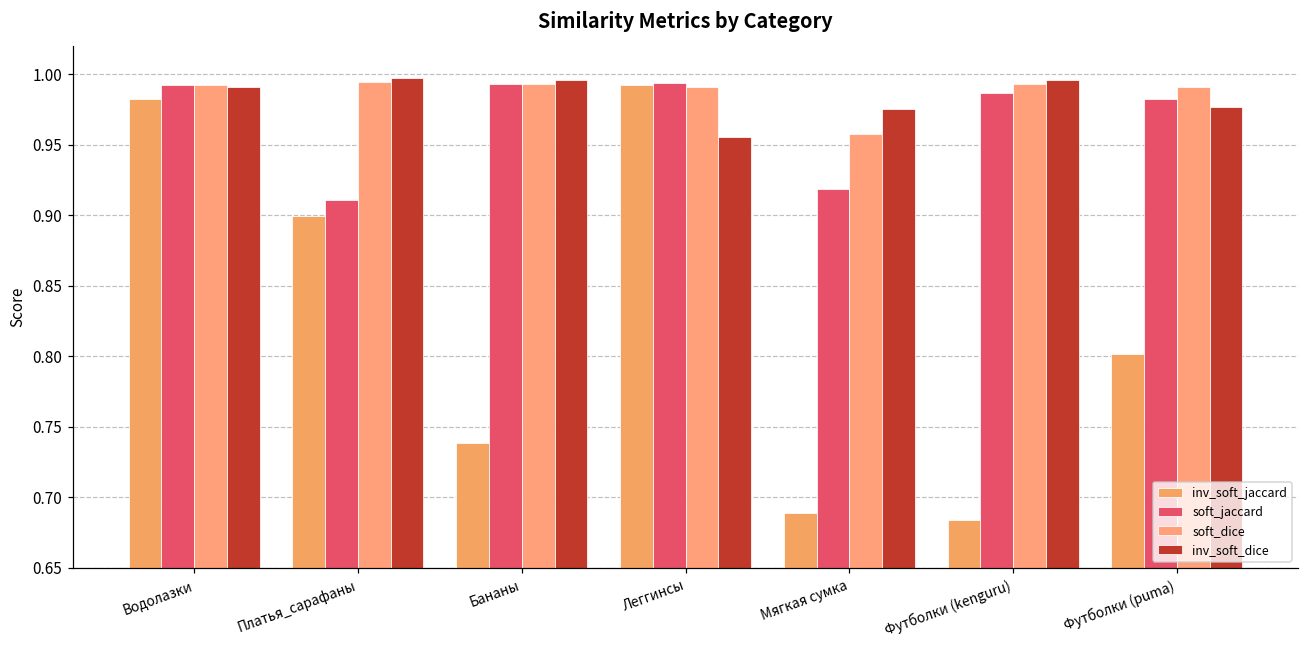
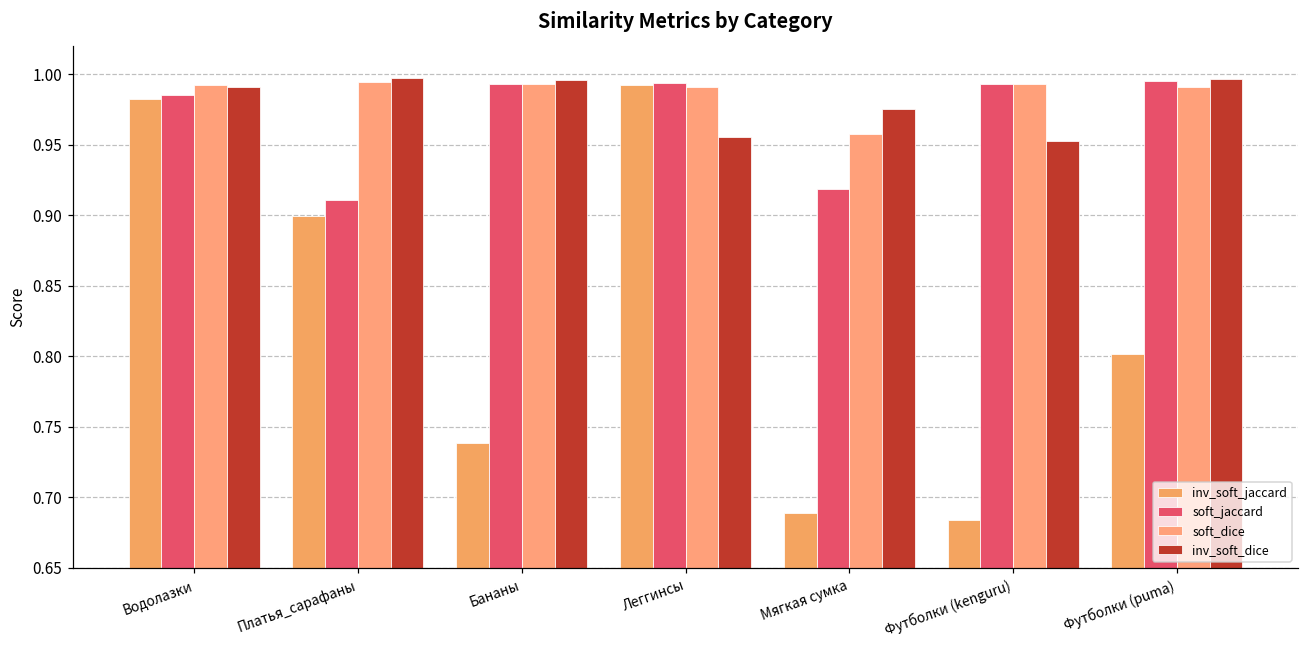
soft_jaccard, Водолазки: 0.992 -> 0.985
soft_jaccard, Футболки (kenguru): 0.986 -> 0.993
inv_soft_dice, Футболки (kenguru): 0.996 -> 0.953
soft_jaccard, Футболки (puma): 0.982 -> 0.995
inv_soft_dice, Футболки (puma): 0.977 -> 0.997
